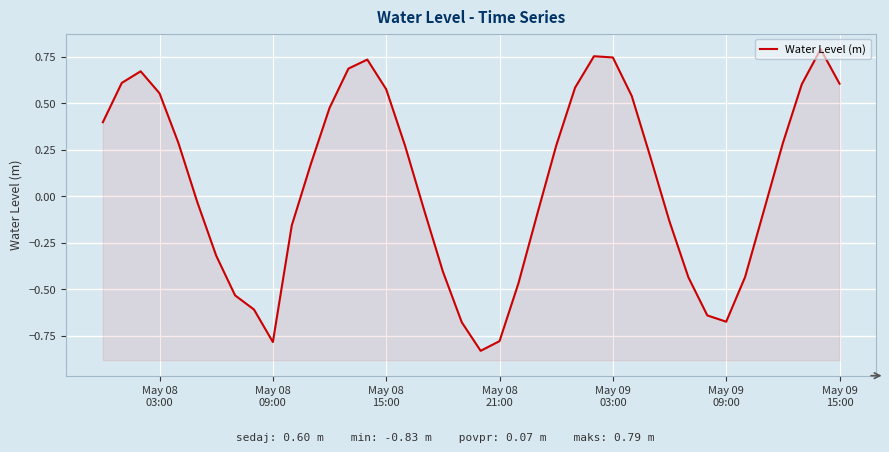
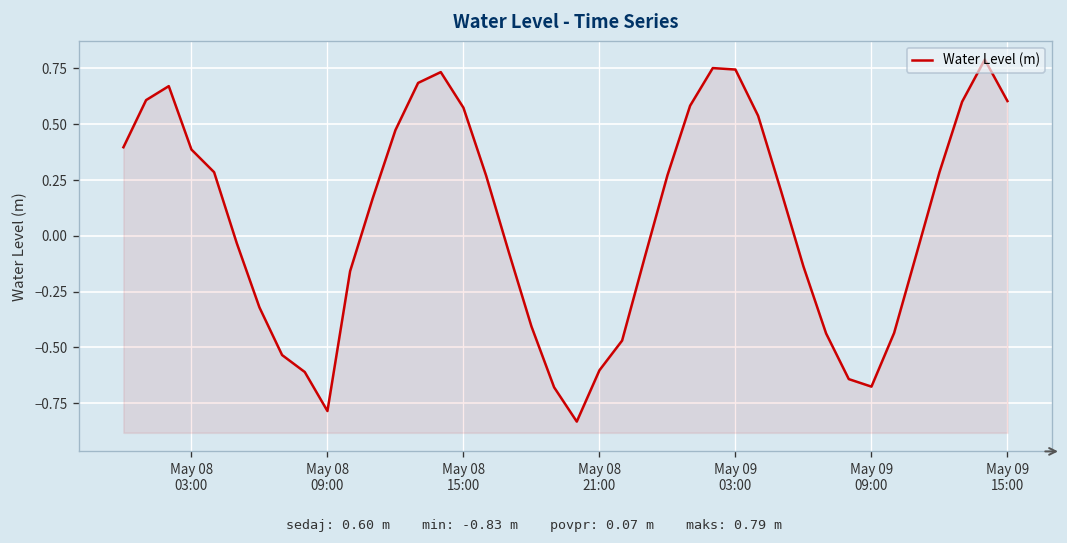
May 08 03:00: 0.55 -> 0.39
May 08 21:00: -0.78 -> -0.60
